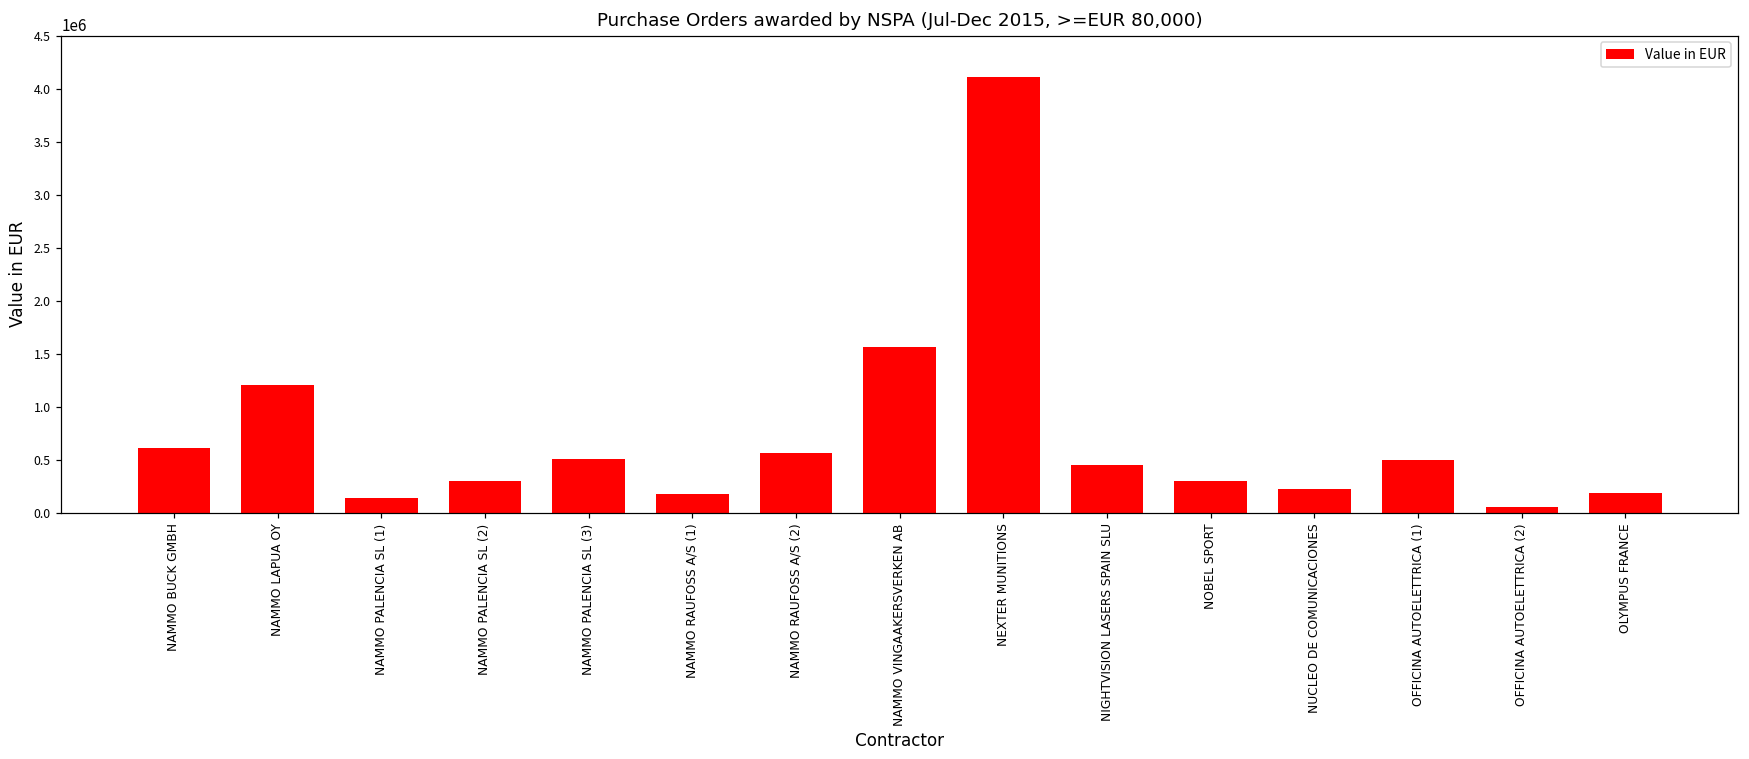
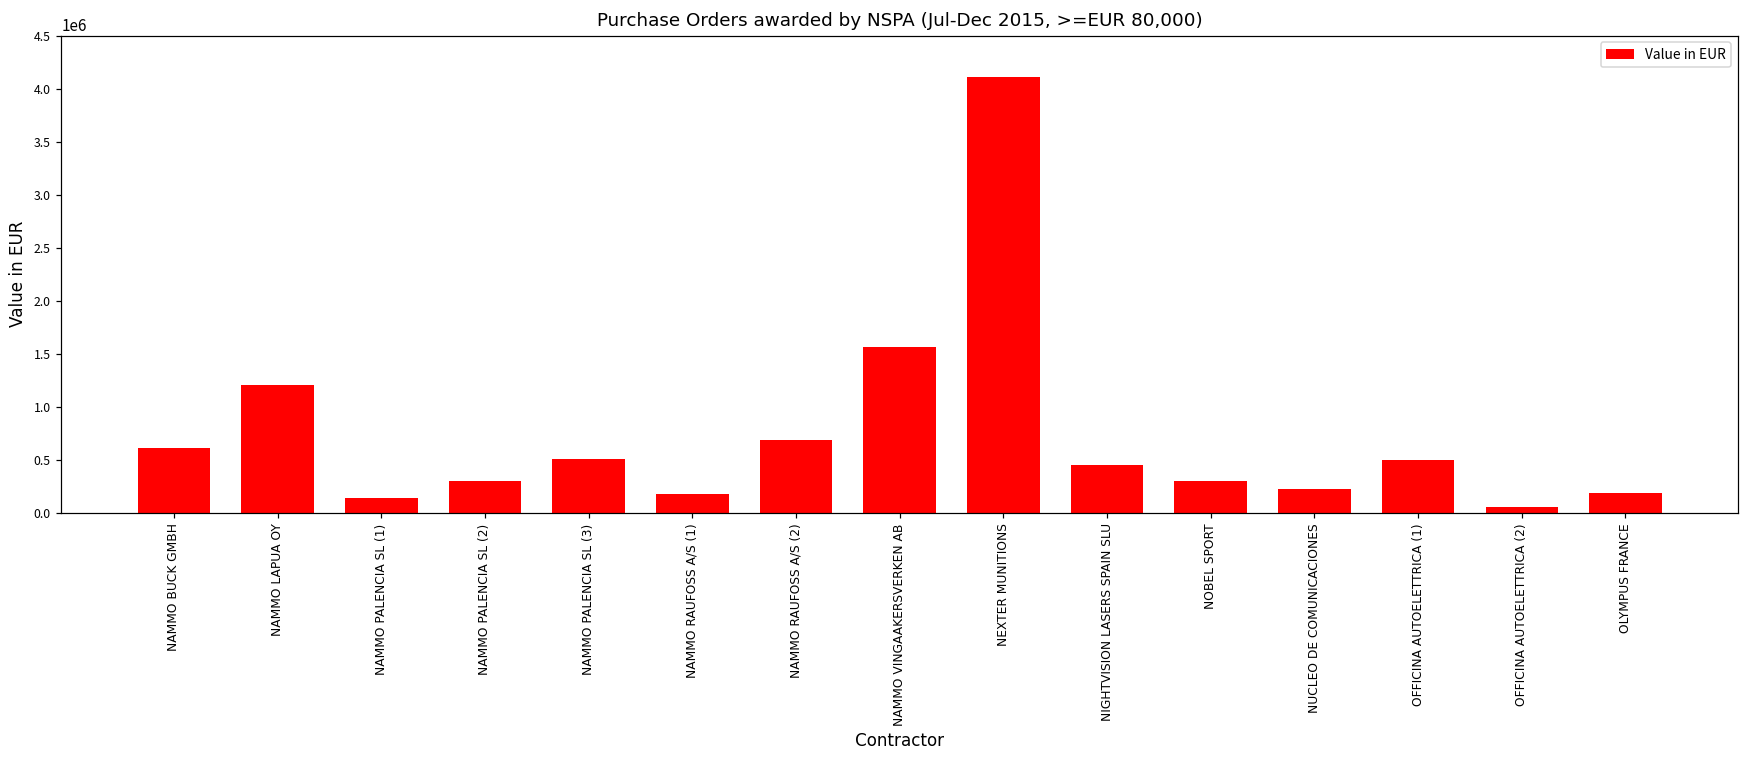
NAMMO RAUFOSS A/S (2): 600000 -> 700000
